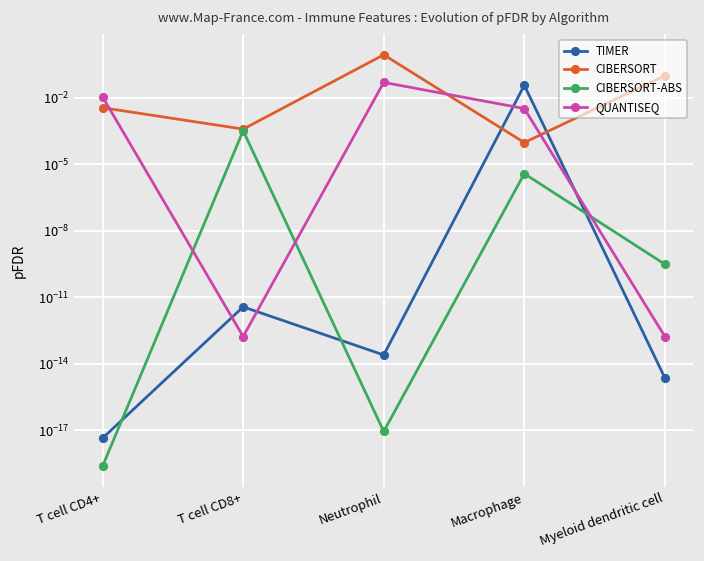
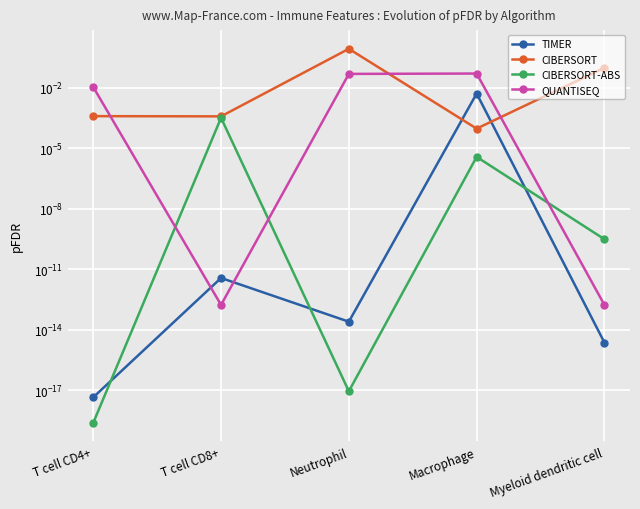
CIBERSORT, T cell CD4+: 0.004 -> 0.0004
TIMER, Macrophage: 0.04 -> 0.005
QUANTISEQ, Macrophage: 0.003 -> 0.05
